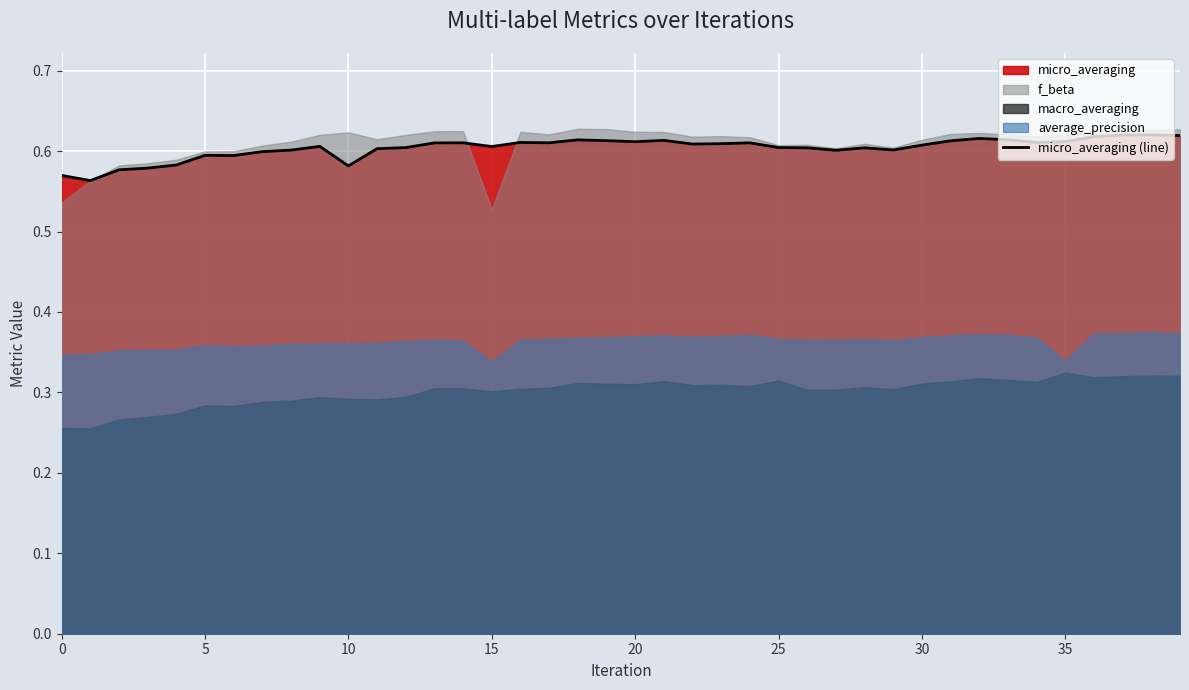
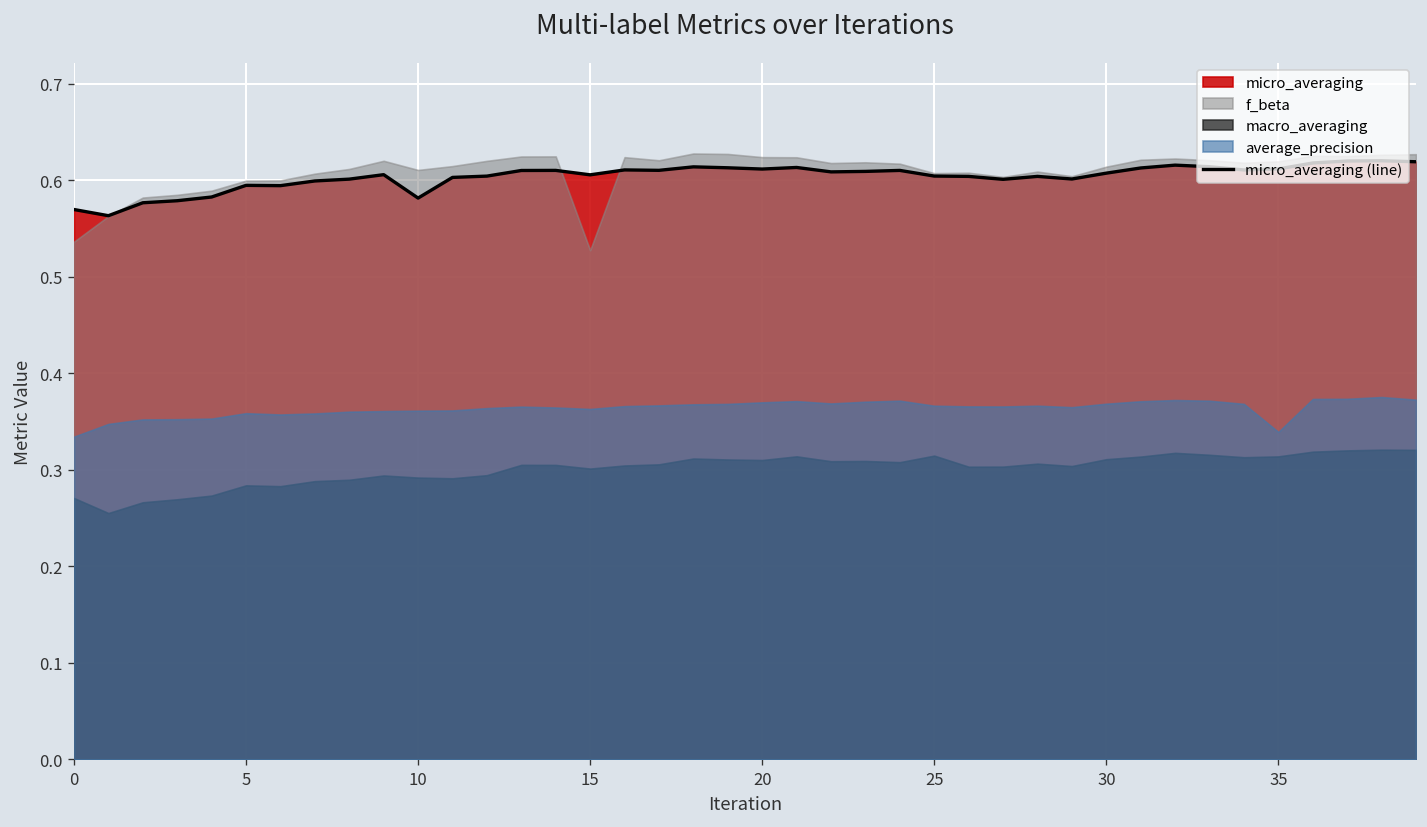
macro_averaging, 0: 0.26 -> 0.27
average_precision, 0: 0.35 -> 0.33
f_beta, 10: 0.62 -> 0.61
average_precision, 15: 0.34 -> 0.36
macro_averaging, 35: 0.32 -> 0.31
